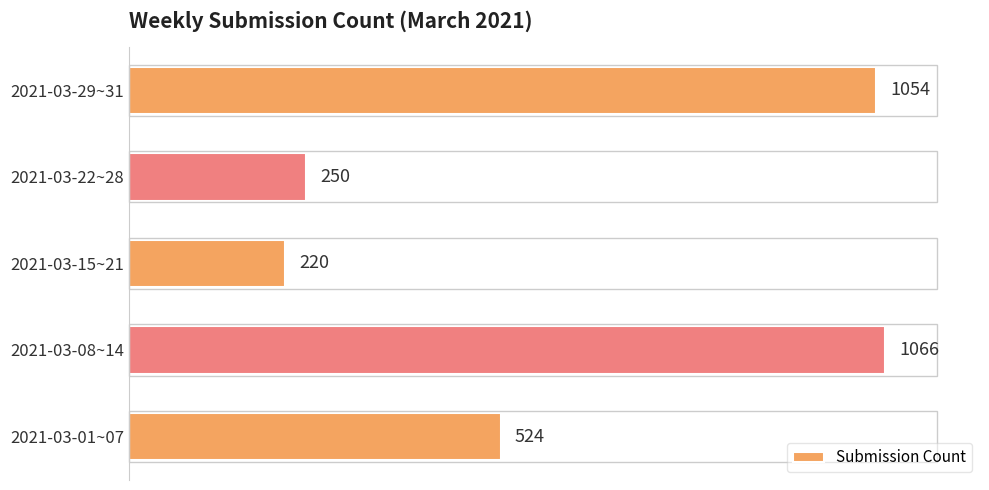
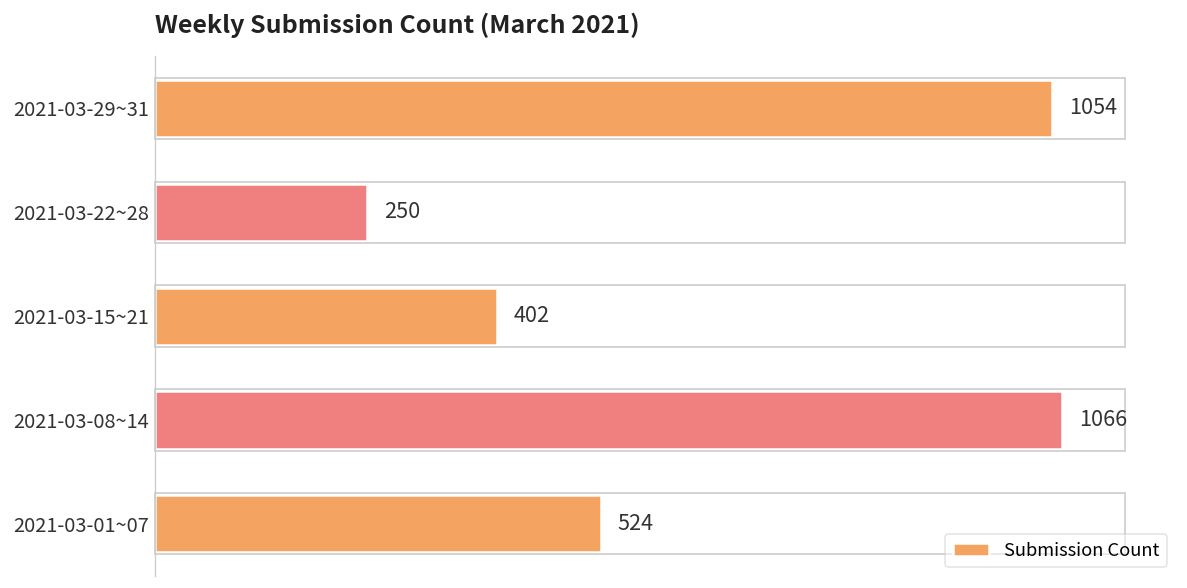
2021-03-15~21: 220 -> 402
